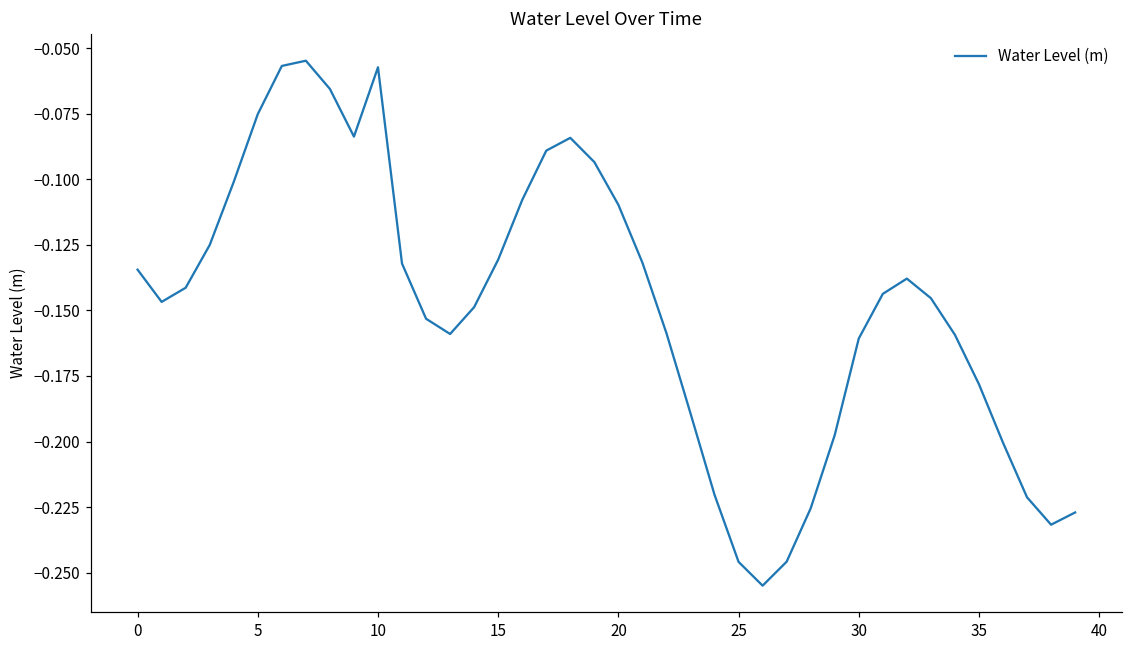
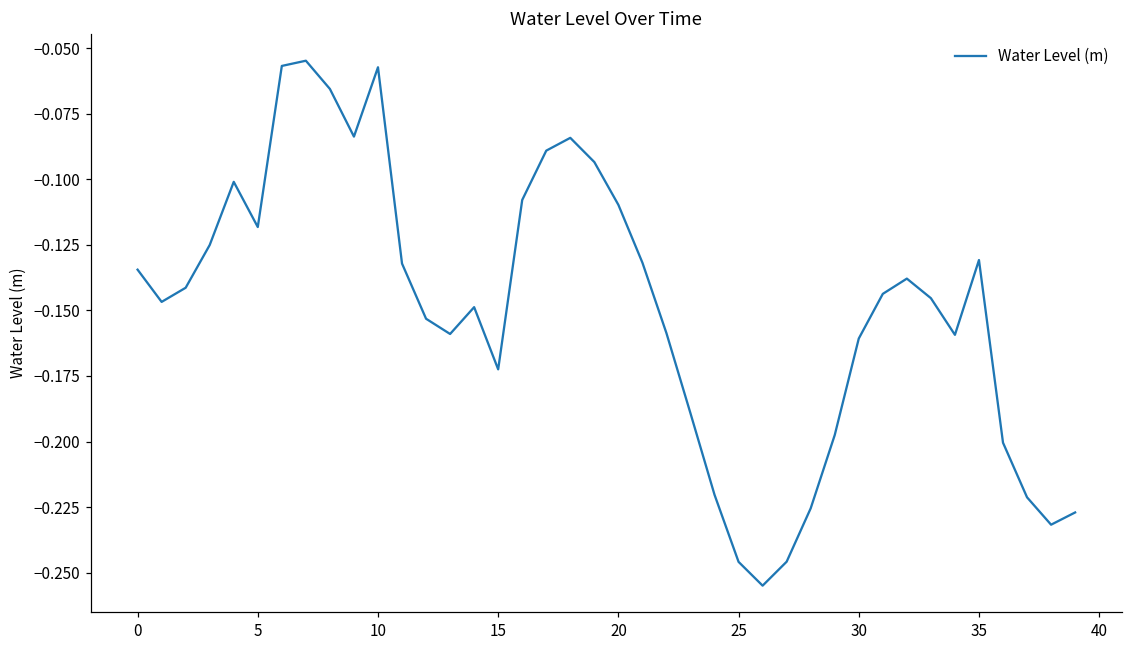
5: -0.075 -> -0.118
15: -0.131 -> -0.172
35: -0.178 -> -0.131
